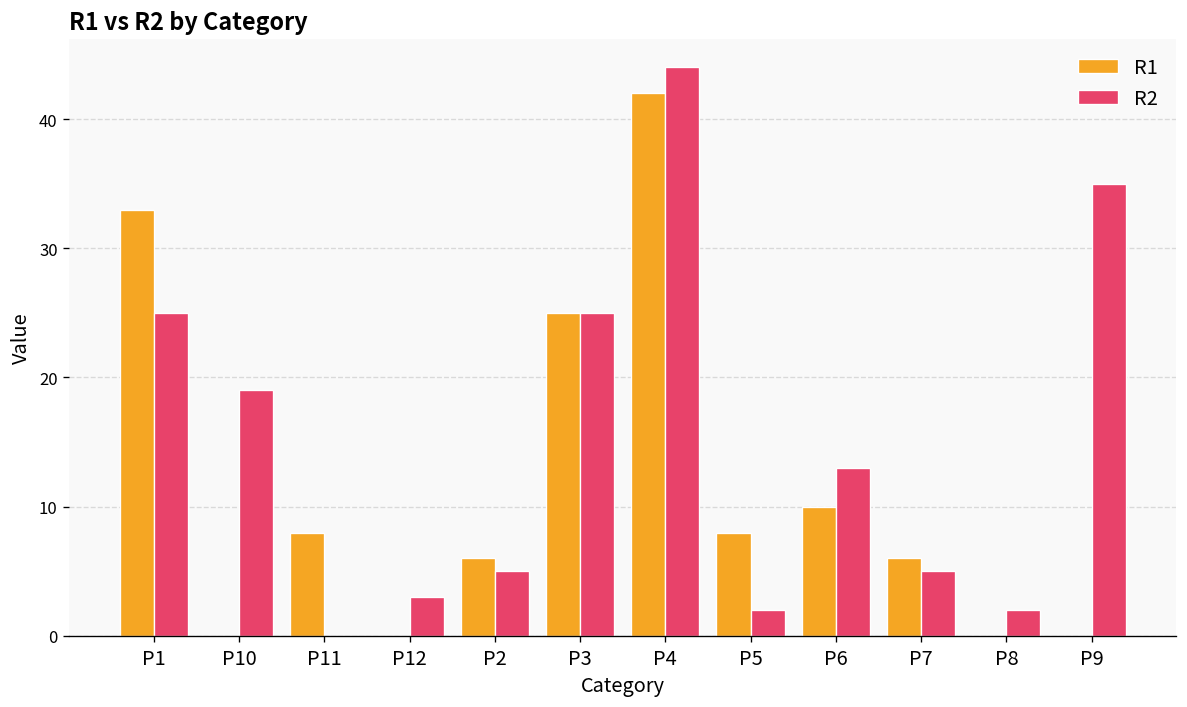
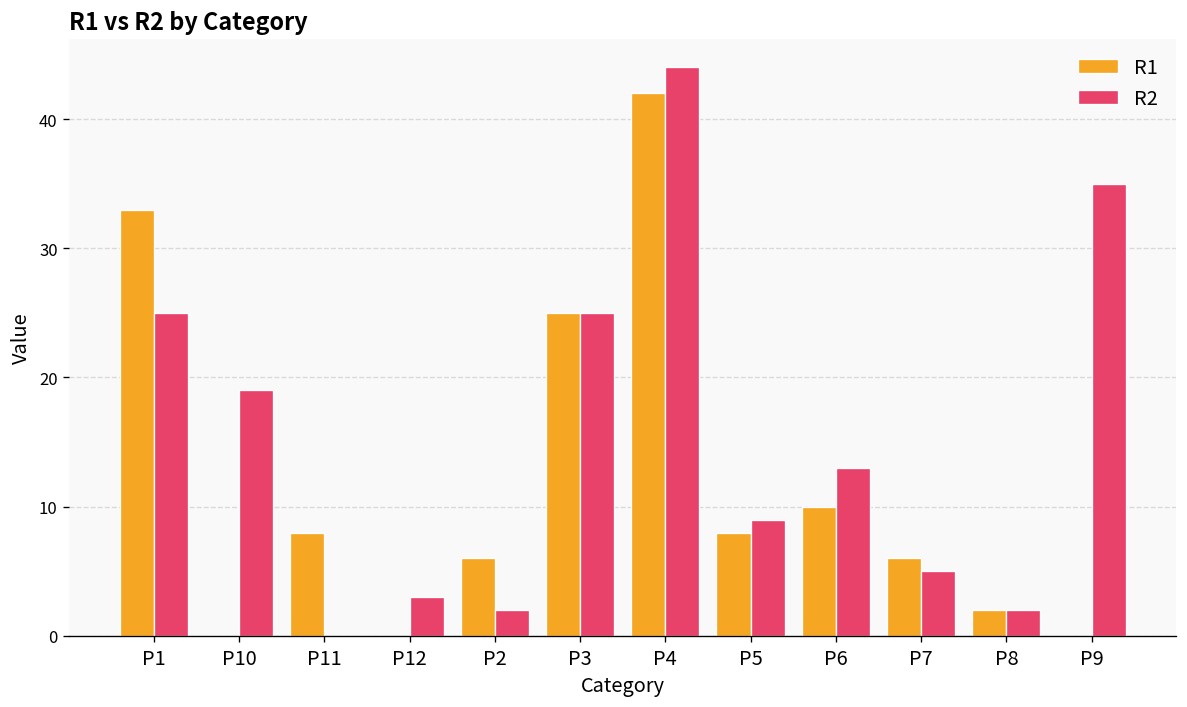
R2, P2: 5 -> 2
R2, P5: 2 -> 9
R1, P8: 0 -> 2
